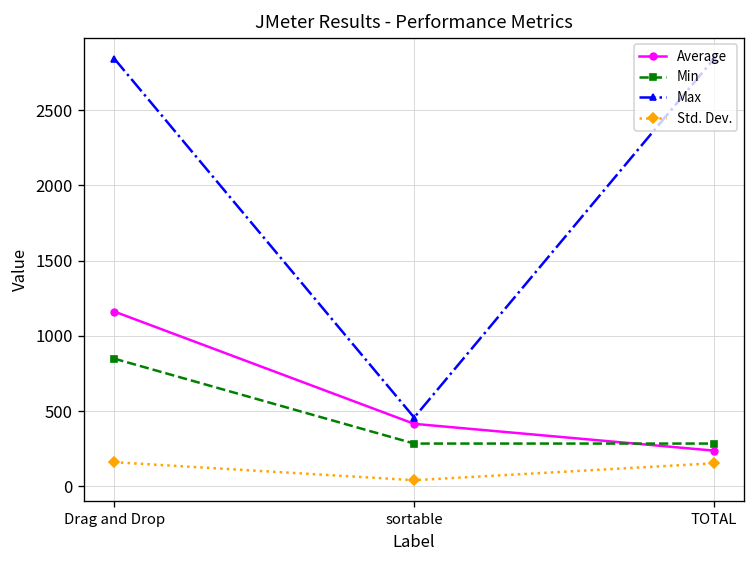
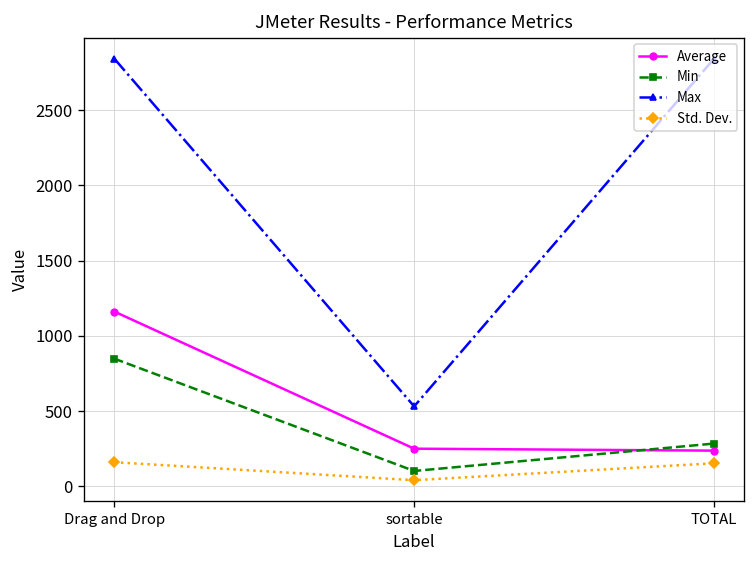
Average, sortable: 420 -> 250
Min, sortable: 290 -> 100
Max, sortable: 460 -> 530
